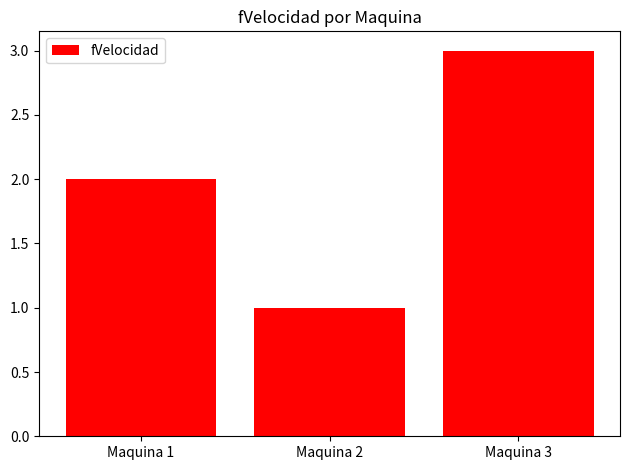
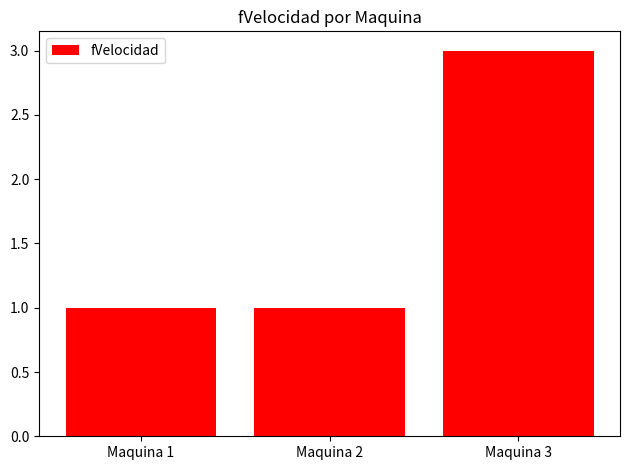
Maquina 1: 2 -> 1
